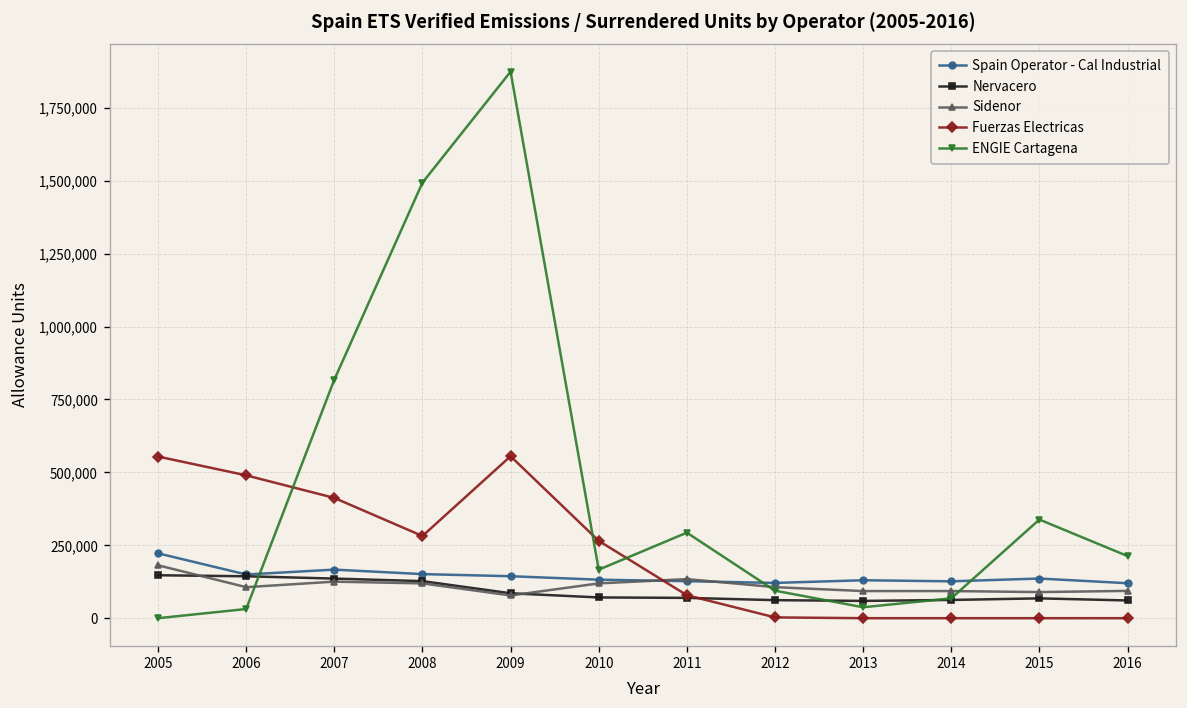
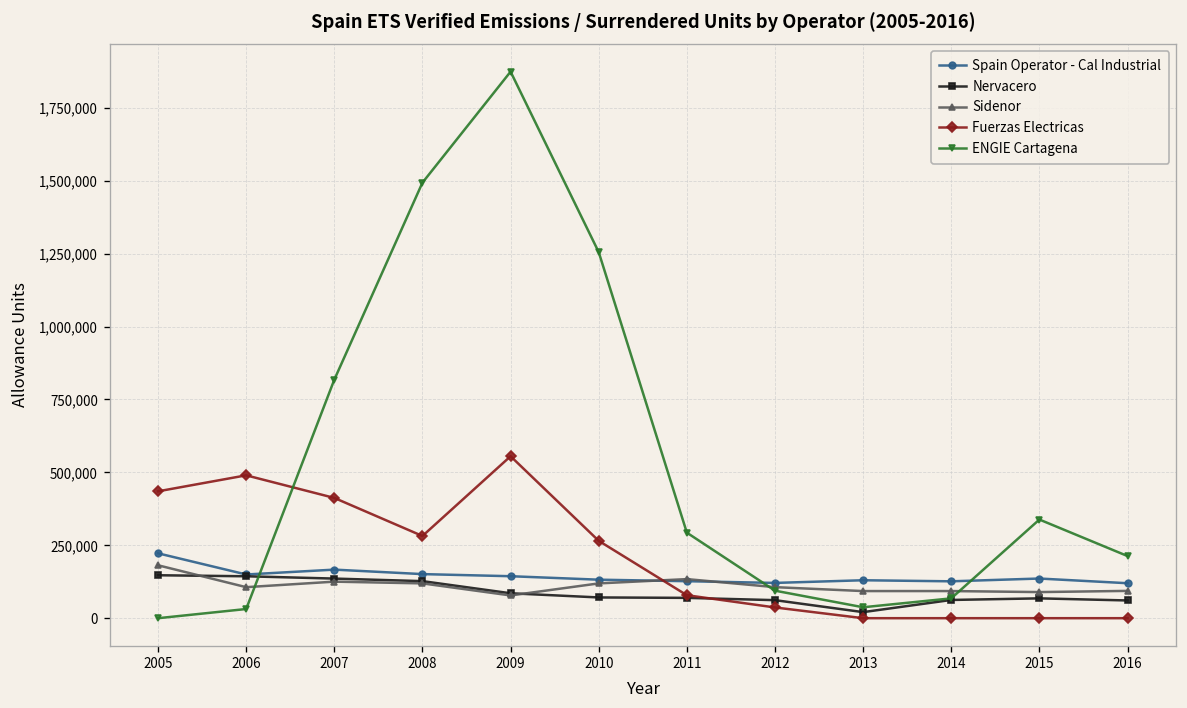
Fuerzas Electricas, 2005: 550,000 -> 440,000
ENGIE Cartagena, 2010: 170,000 -> 1,260,000
Fuerzas Electricas, 2012: 0 -> 40,000
Nervacero, 2013: 60,000 -> 20,000
